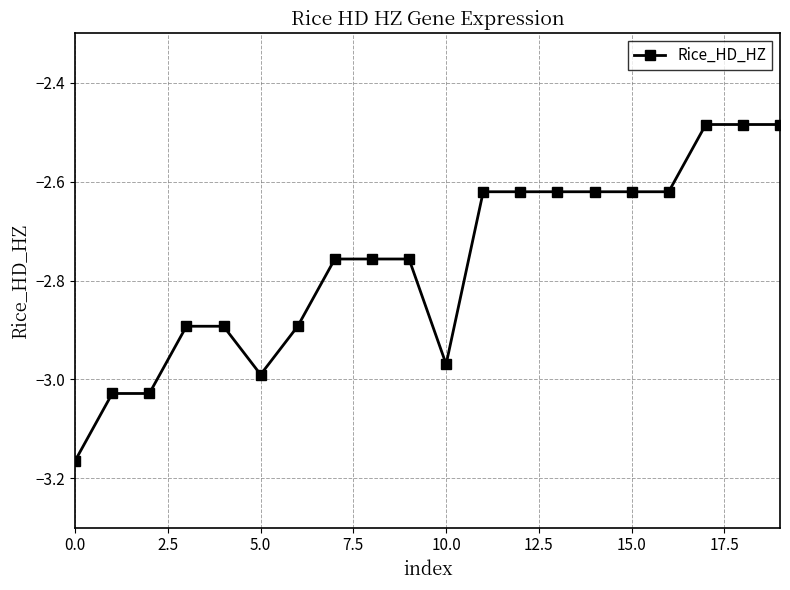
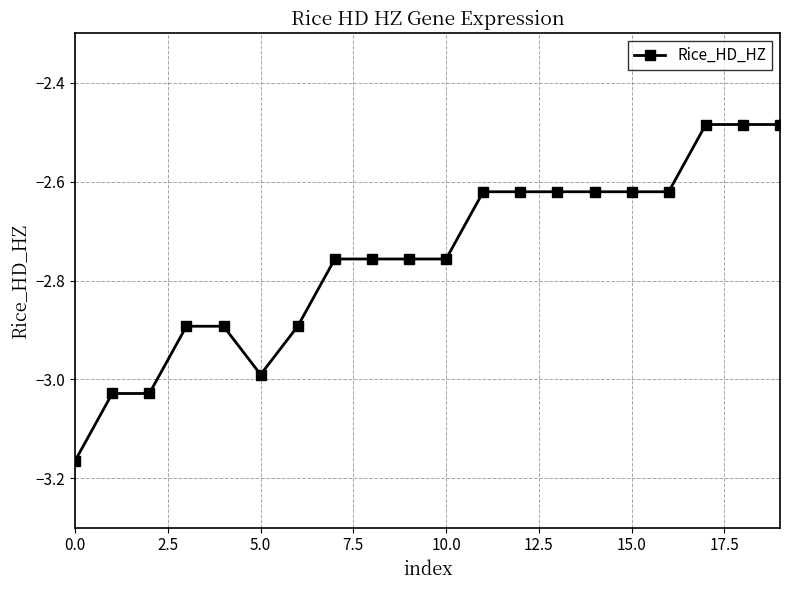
10.0: -2.97 -> -2.76
